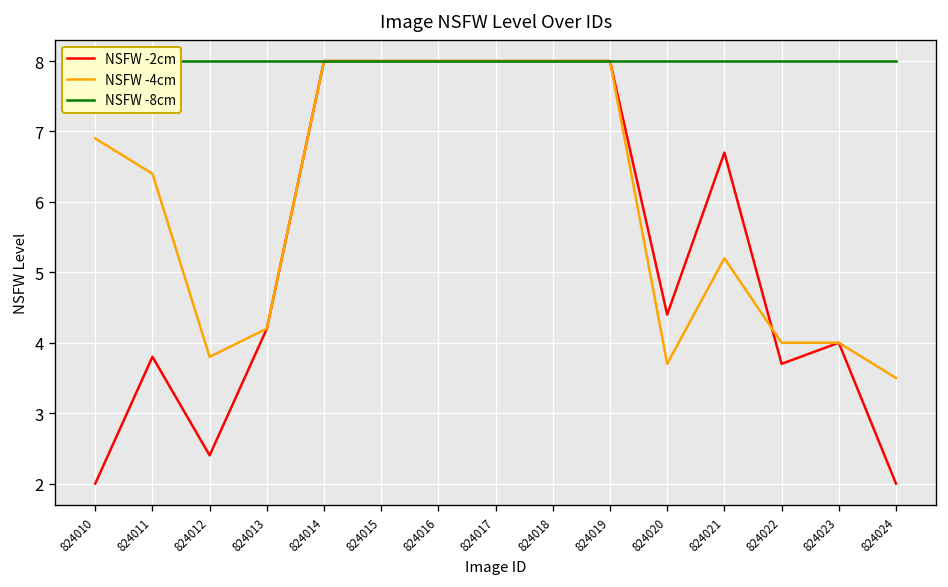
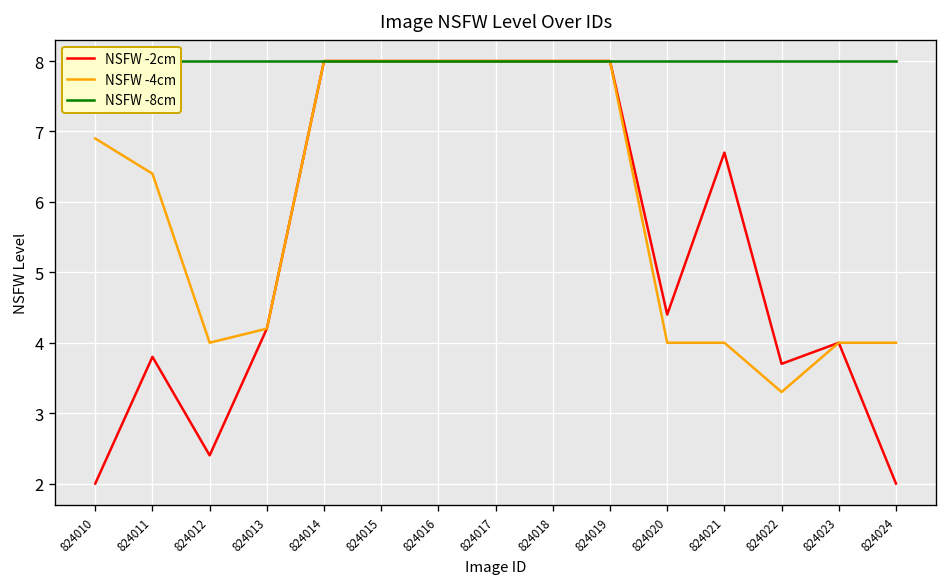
NSFW -4cm, 824012: 3.8 -> 4.0
NSFW -4cm, 824020: 3.7 -> 4.0
NSFW -4cm, 824021: 5.2 -> 4.0
NSFW -4cm, 824022: 4.0 -> 3.3
NSFW -4cm, 824024: 3.5 -> 4.0
